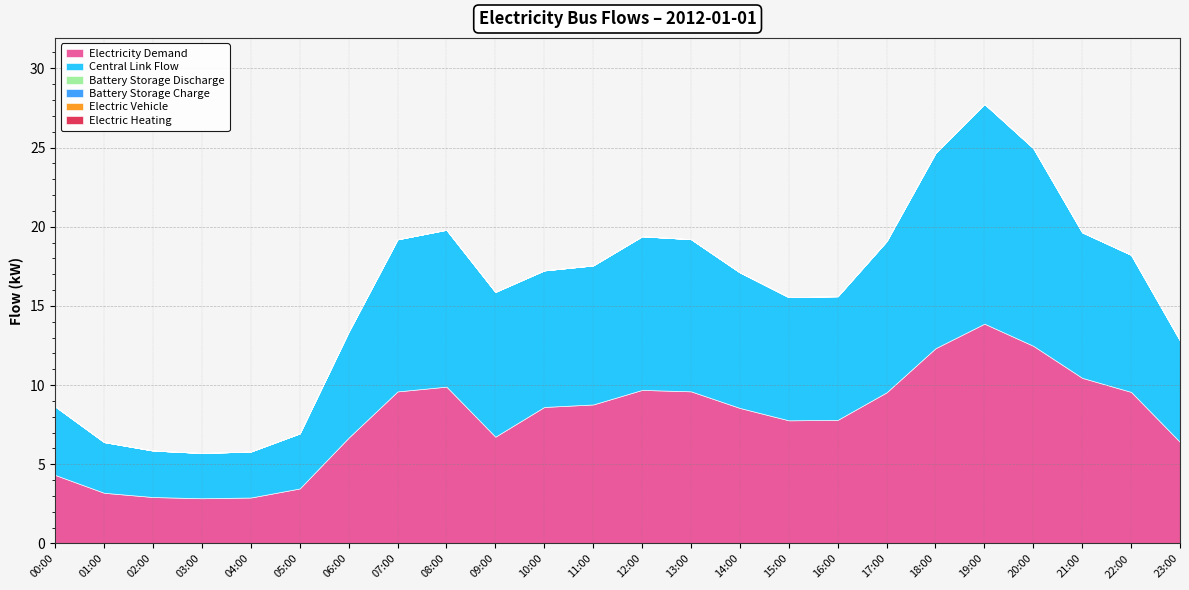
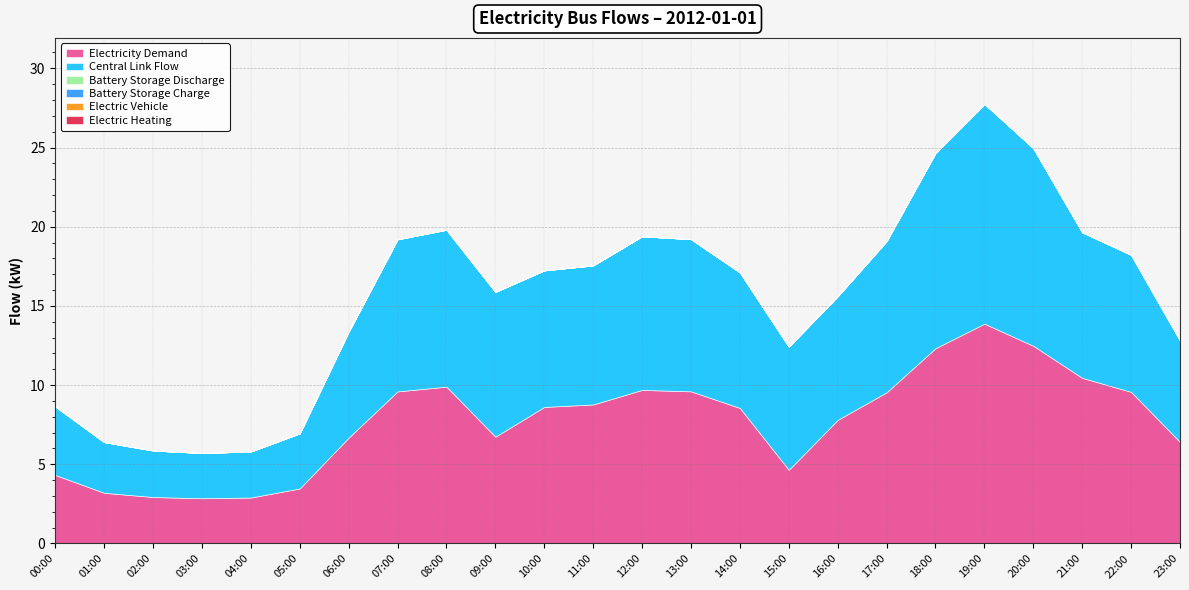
Electricity Demand, 15:00: 7.8 -> 4.7
